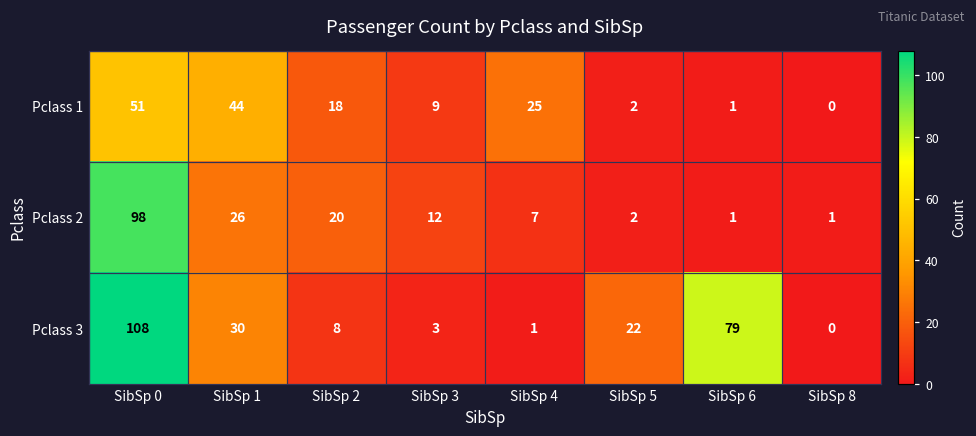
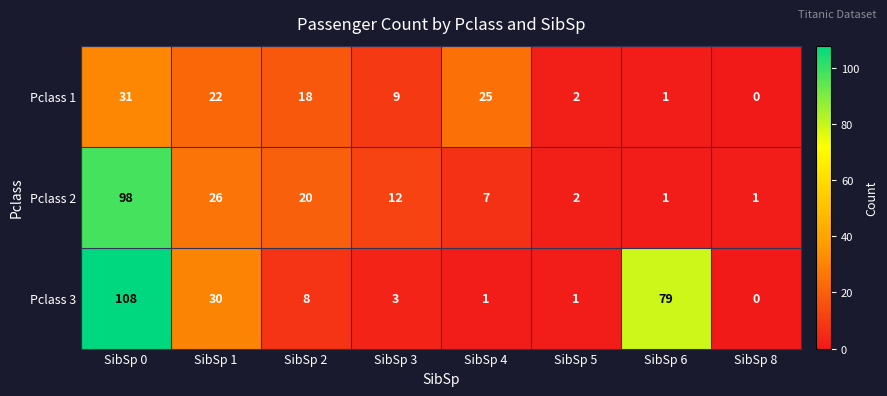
Pclass 1, SibSp 0: 51 -> 31
Pclass 1, SibSp 1: 44 -> 22
Pclass 3, SibSp 5: 22 -> 1
